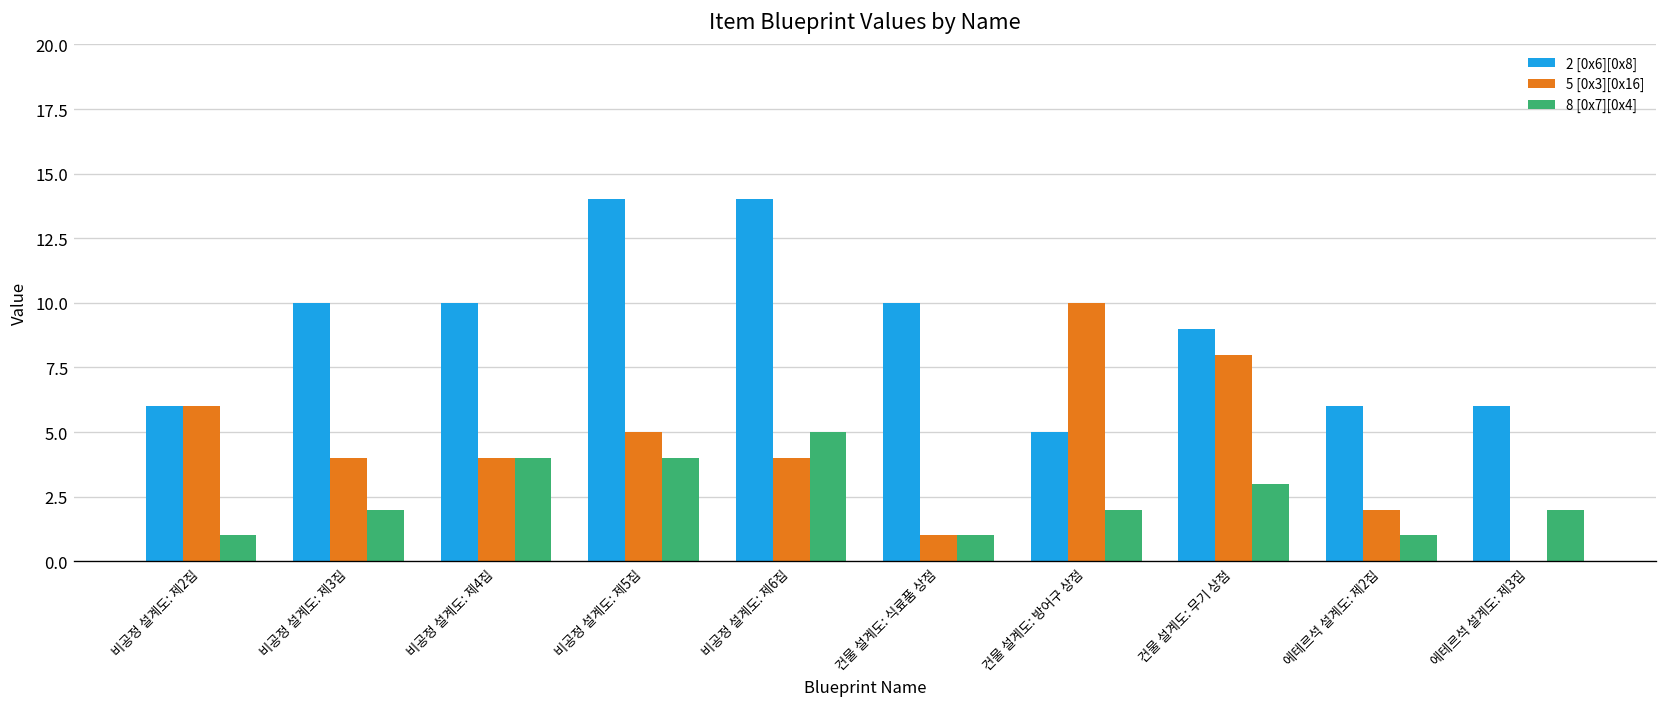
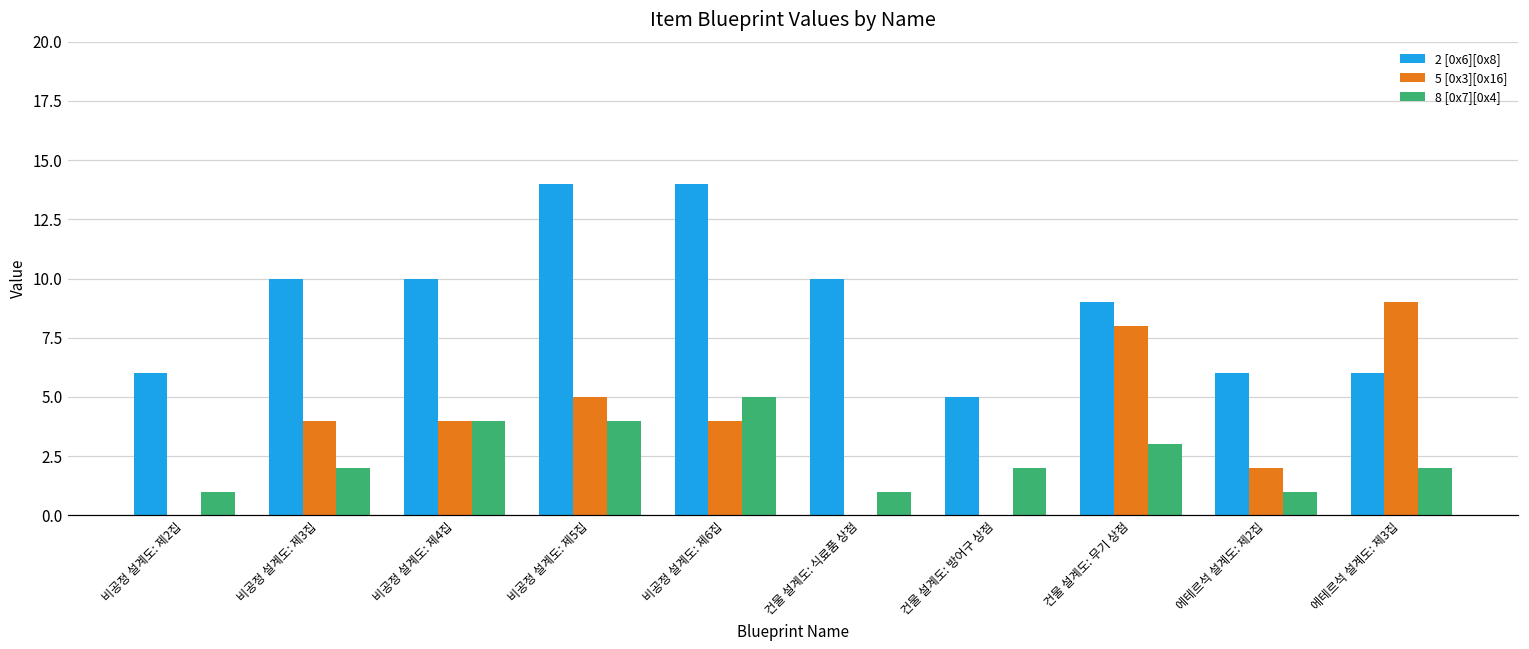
5 [0x3][0x16], 비공정 설계도: 제2집: 6 -> 0
5 [0x3][0x16], 건물 설계도: 식료품 상점: 1 -> 0
5 [0x3][0x16], 건물 설계도: 방어구 상점: 10 -> 0
5 [0x3][0x16], 에테르석 설계도: 제3집: 0 -> 9
